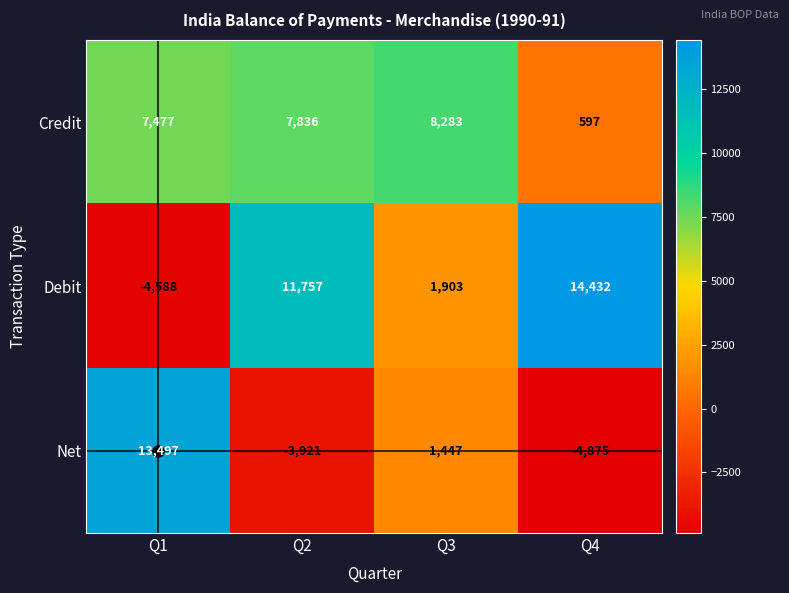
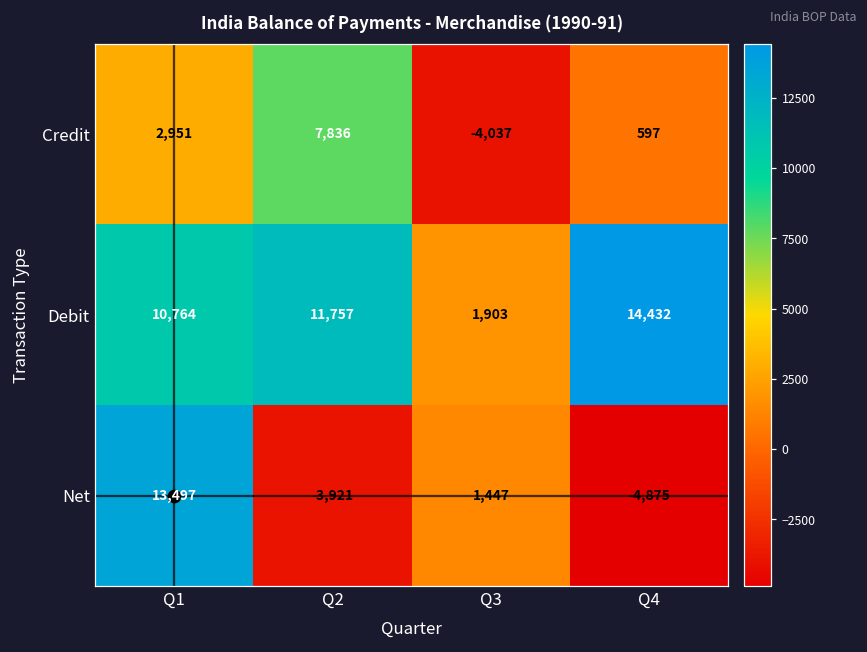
Credit, Q1: 7,477 -> 2,951
Credit, Q3: 8,283 -> -4,037
Debit, Q1: -4,588 -> 10,764
